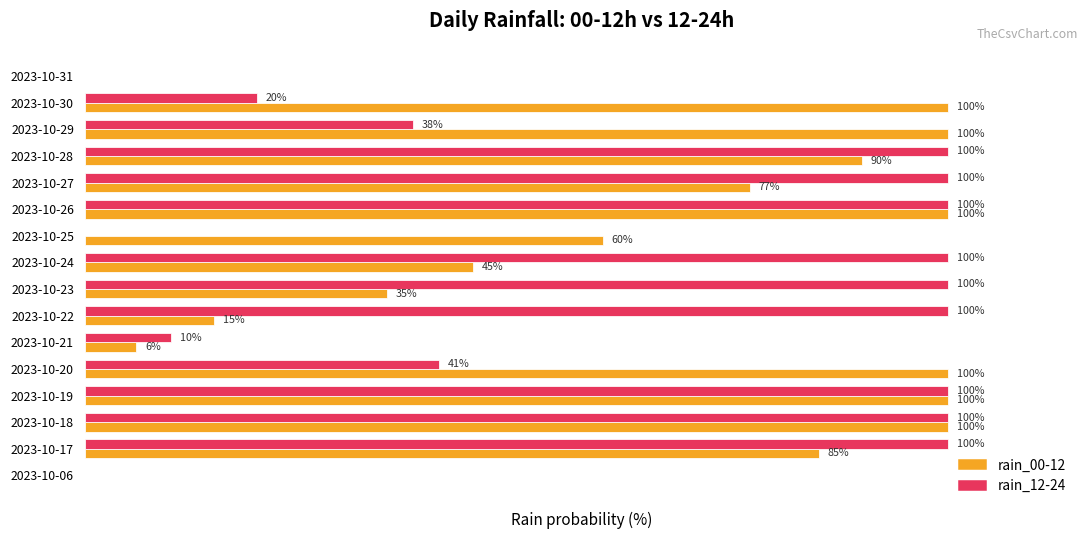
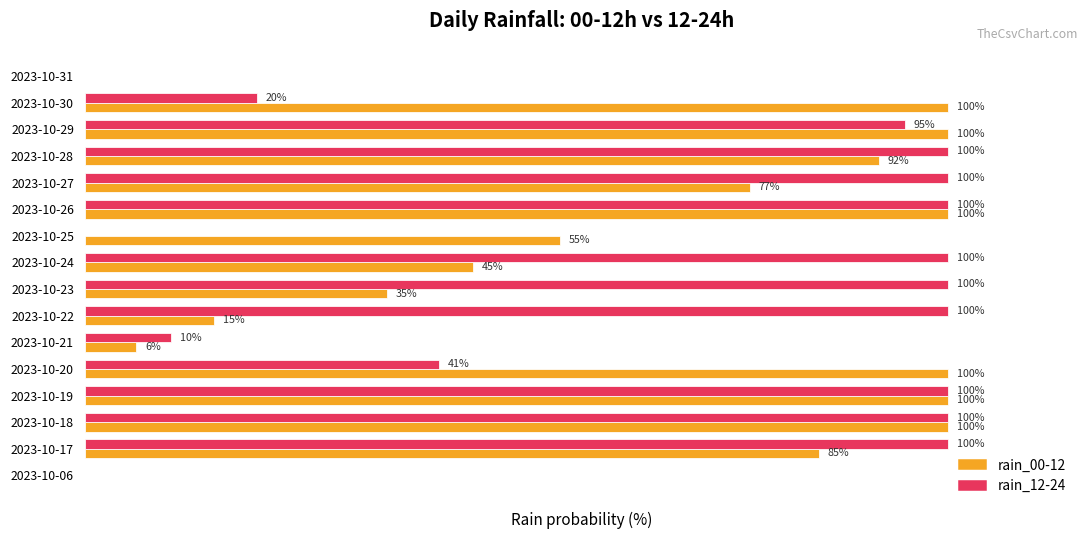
rain_12-24, 2023-10-29: 38% -> 95%
rain_00-12, 2023-10-28: 90% -> 92%
rain_00-12, 2023-10-25: 60% -> 55%
